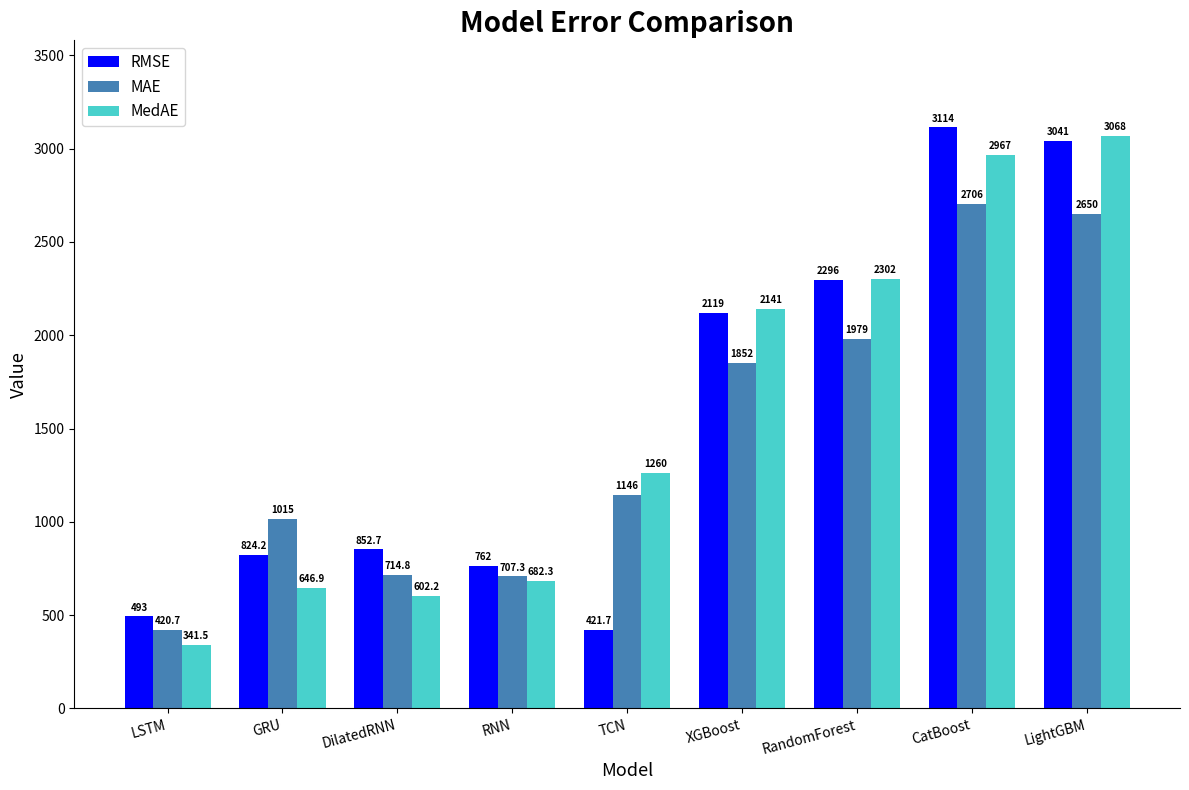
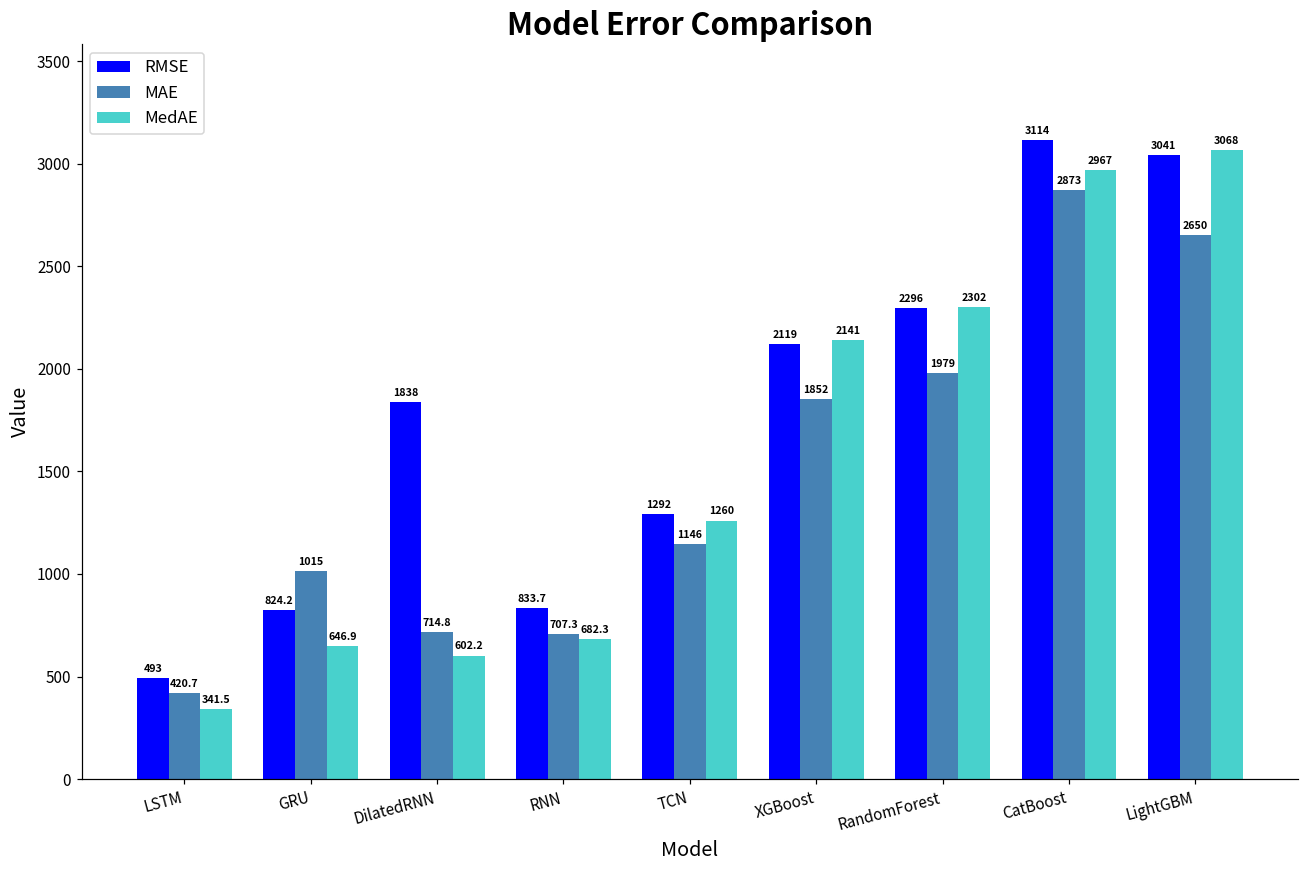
RMSE, DilatedRNN: 852.7 -> 1838
RMSE, RNN: 762 -> 833.7
RMSE, TCN: 421.7 -> 1292
MAE, CatBoost: 2706 -> 2873
